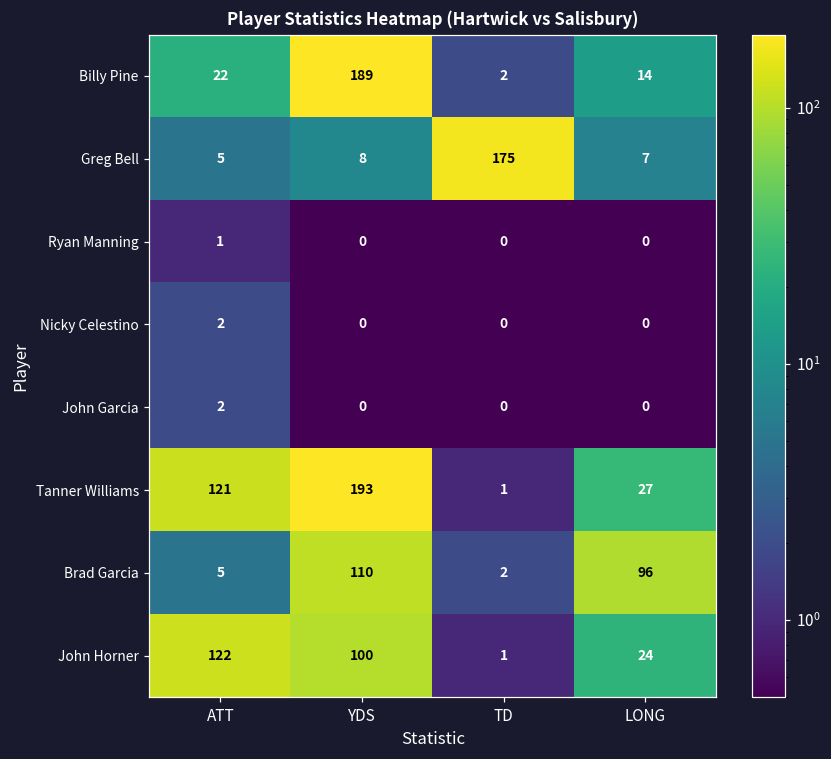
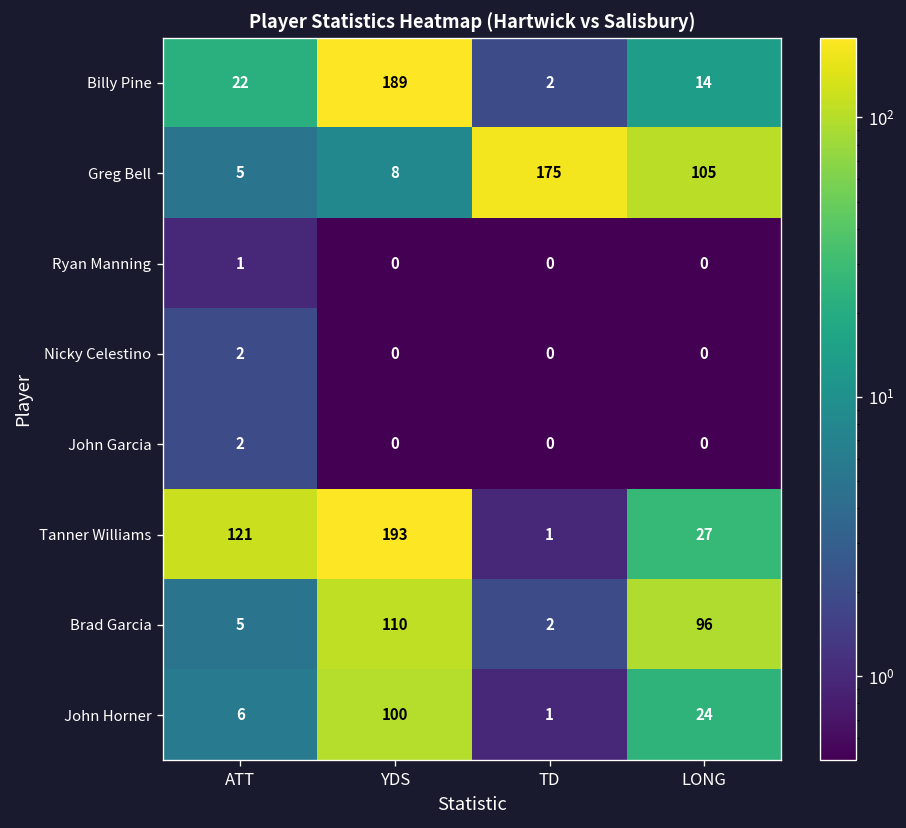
Greg Bell, LONG: 7 -> 105
John Horner, ATT: 122 -> 6
